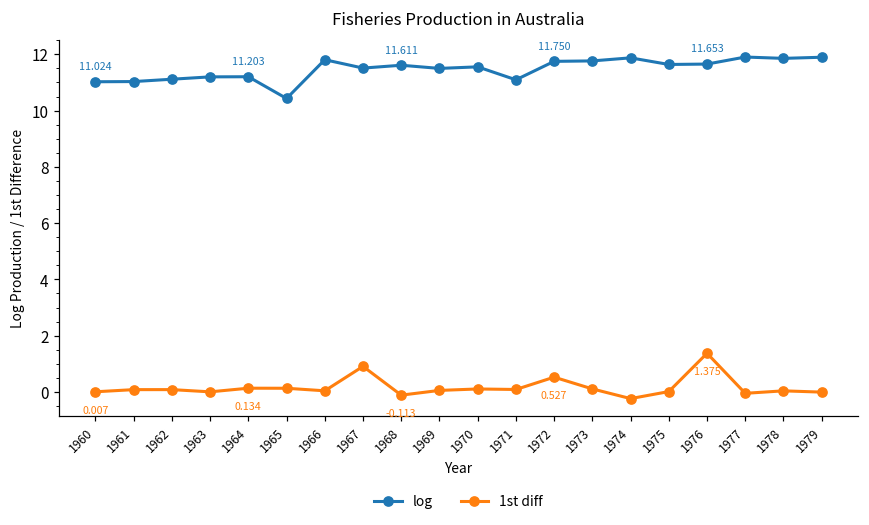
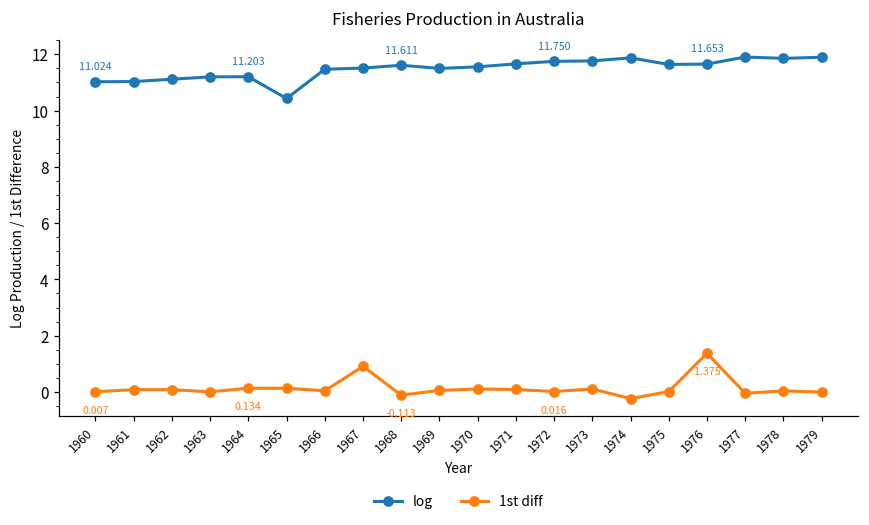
log, 1966: 11.8 -> 11.5
log, 1971: 11.1 -> 11.7
1st diff, 1972: 0.527 -> 0.016
